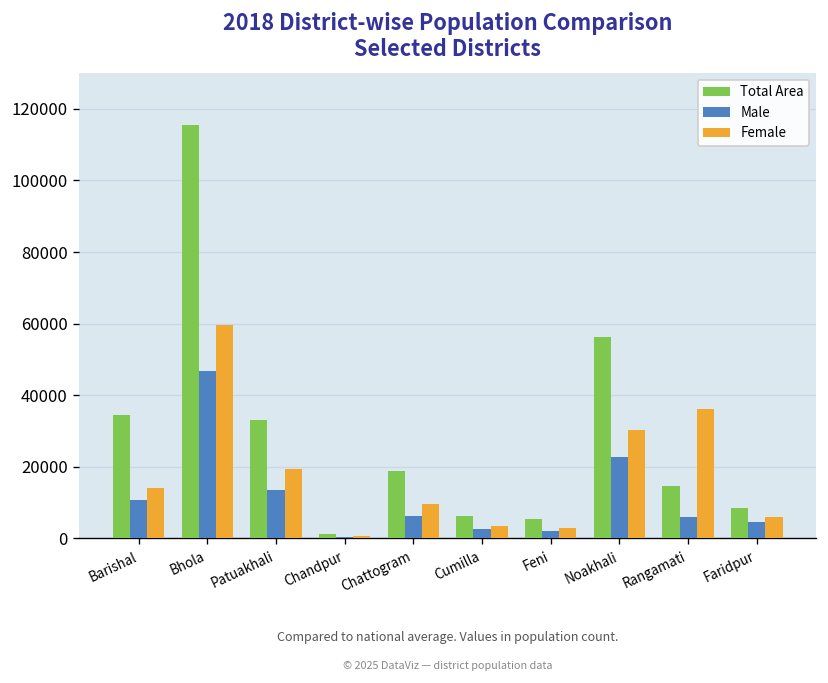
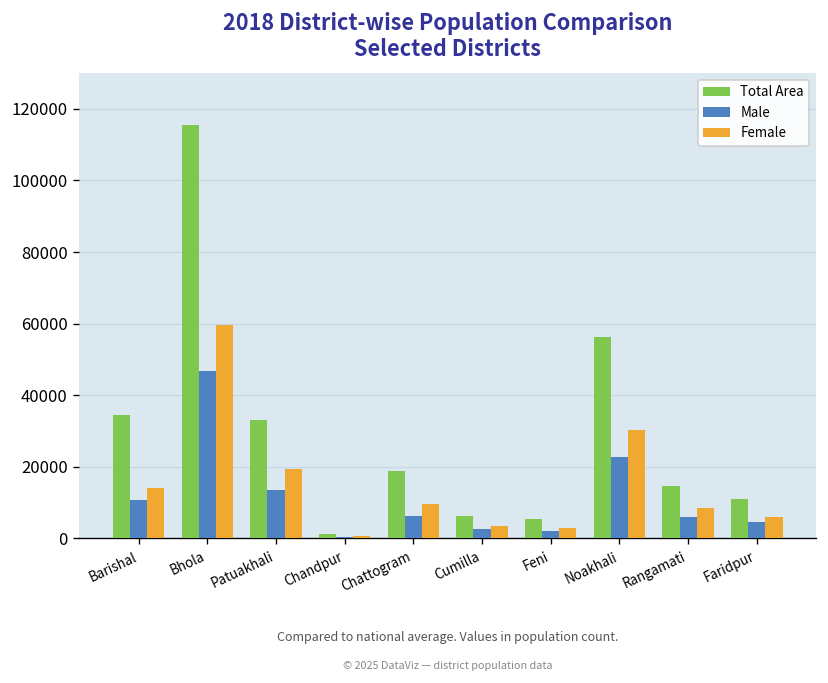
Female, Rangamati: 36000 -> 8000
Total Area, Faridpur: 8000 -> 11000
